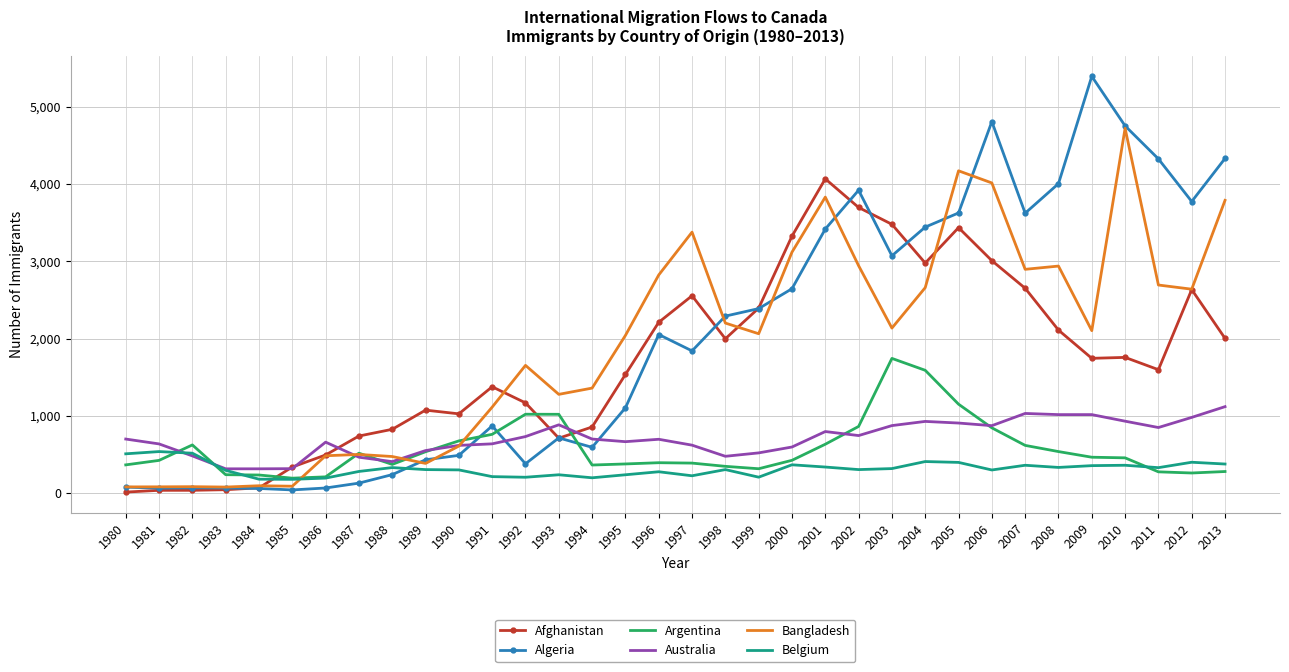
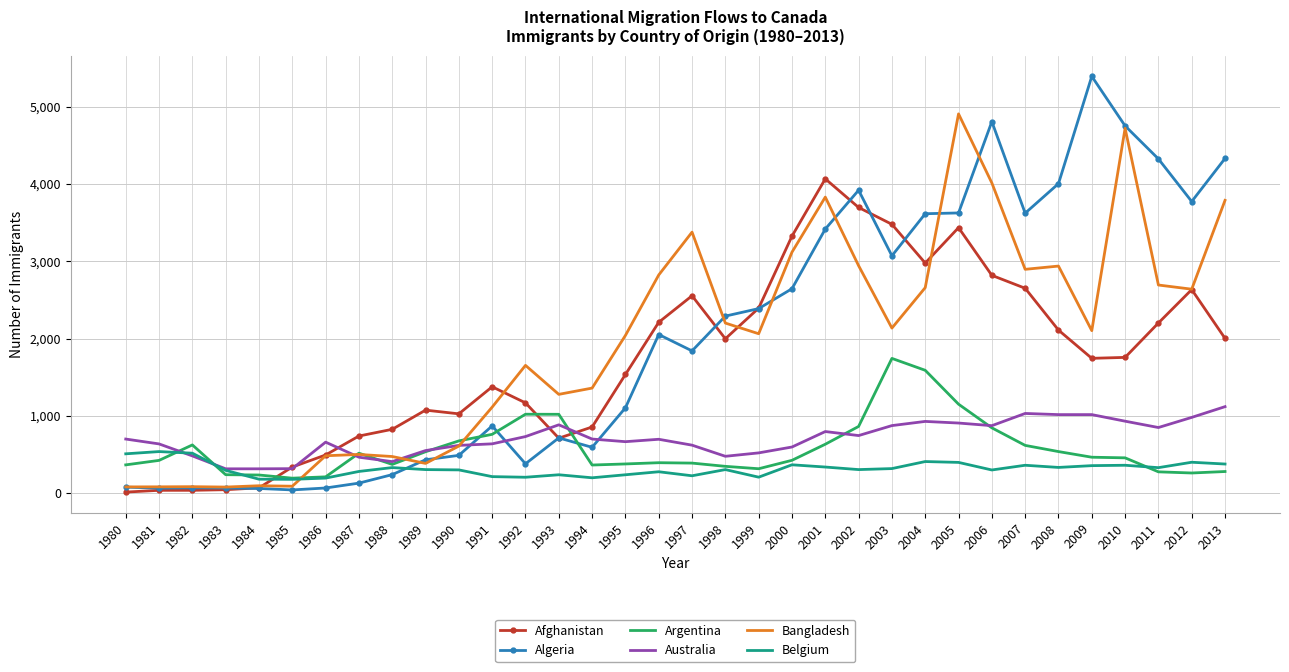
Algeria, 2004: 3,400 -> 3,600
Bangladesh, 2005: 4,200 -> 4,900
Afghanistan, 2006: 3,000 -> 2,800
Afghanistan, 2011: 1,600 -> 2,200
